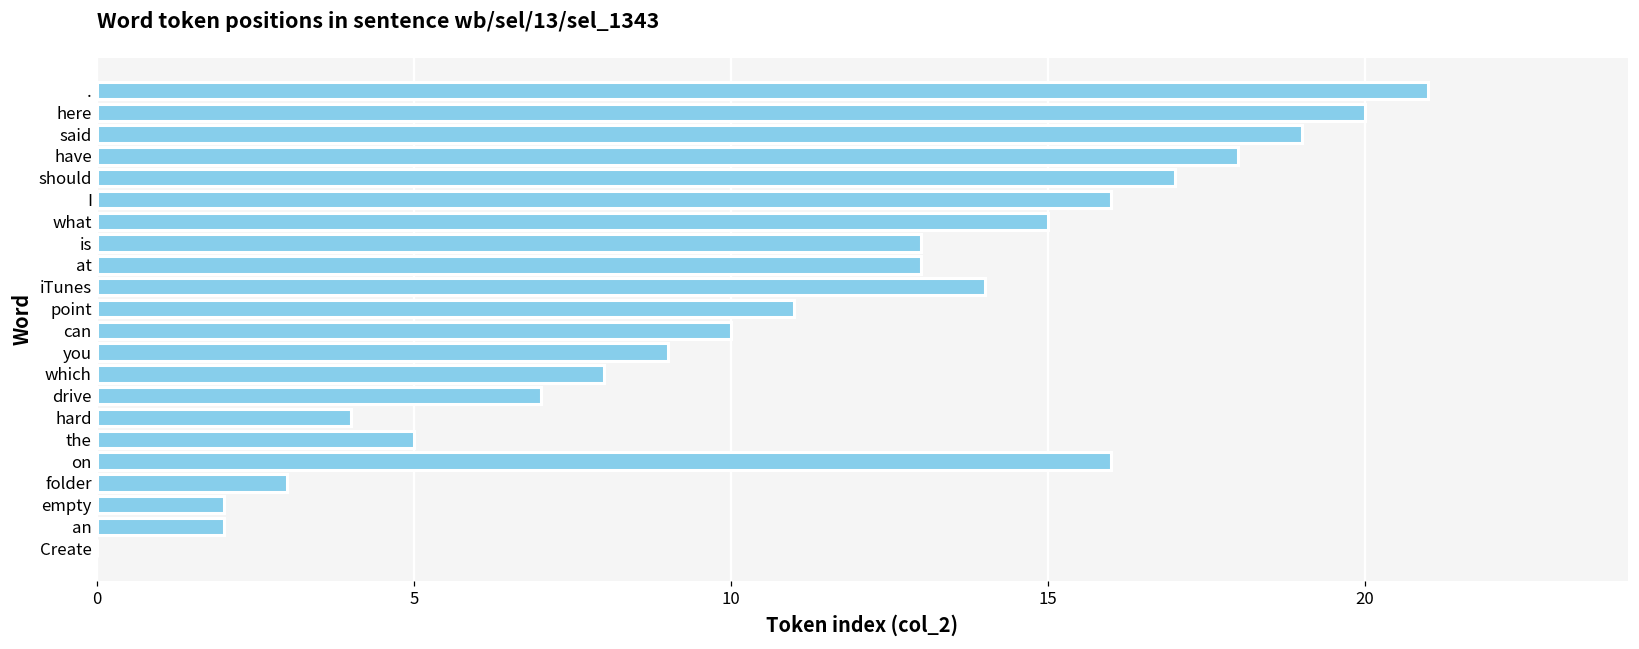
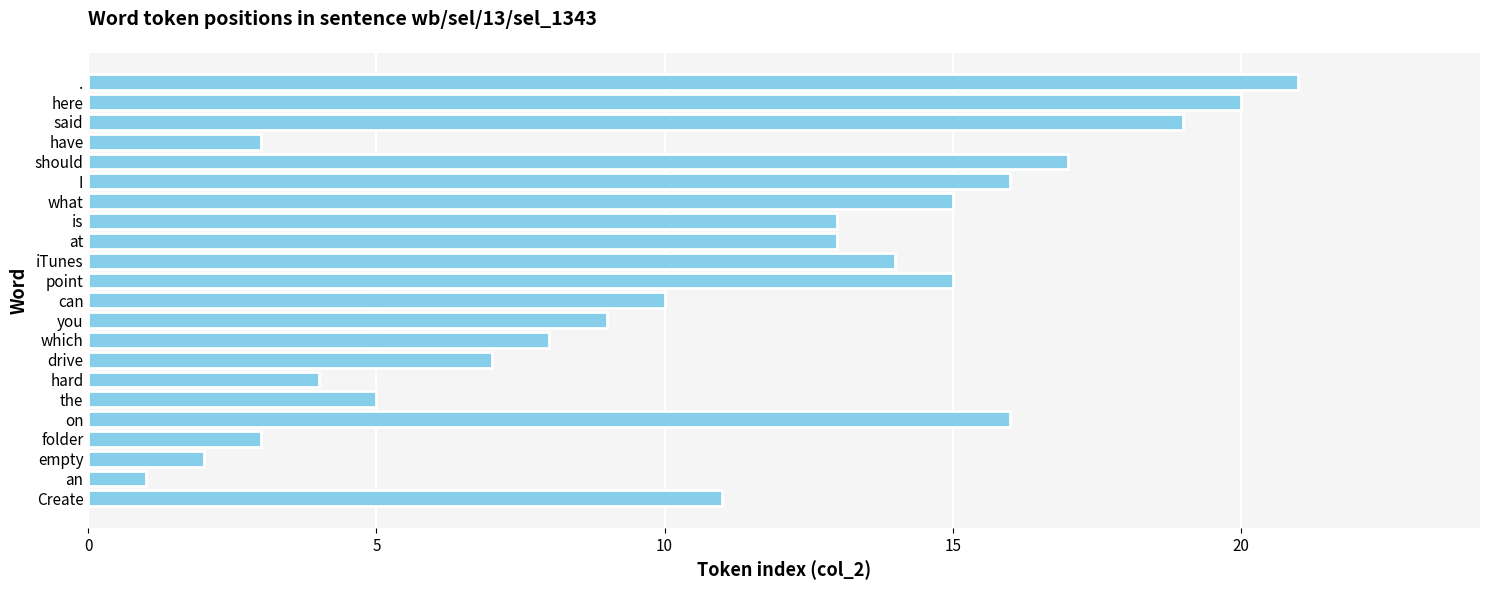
have: 18 -> 3
point: 11 -> 15
an: 2 -> 1
Create: 0 -> 11
